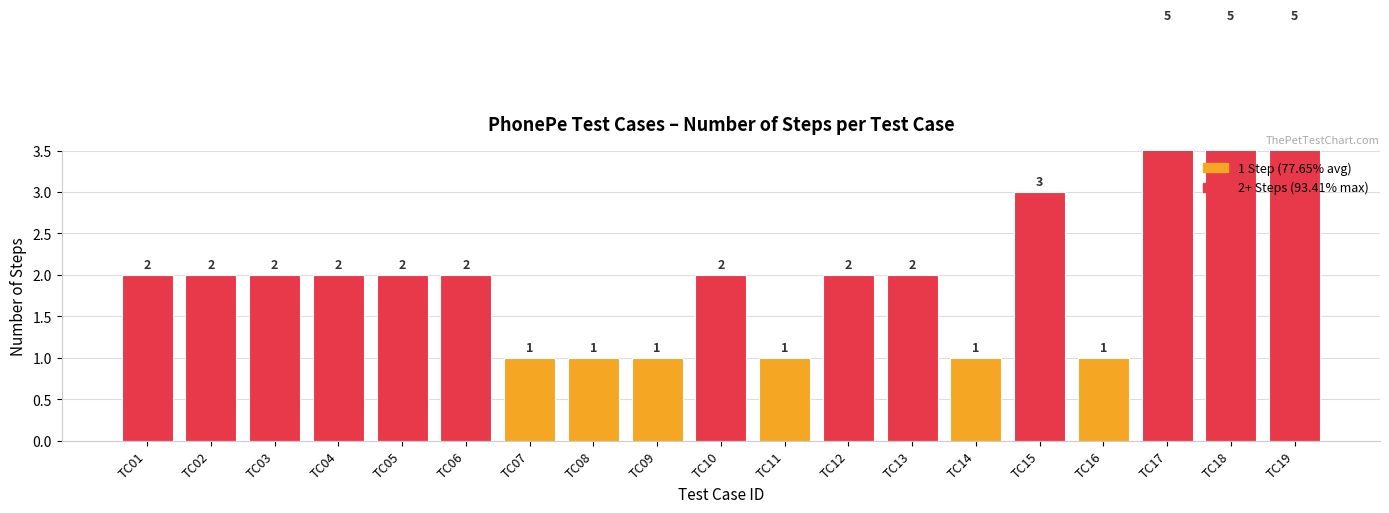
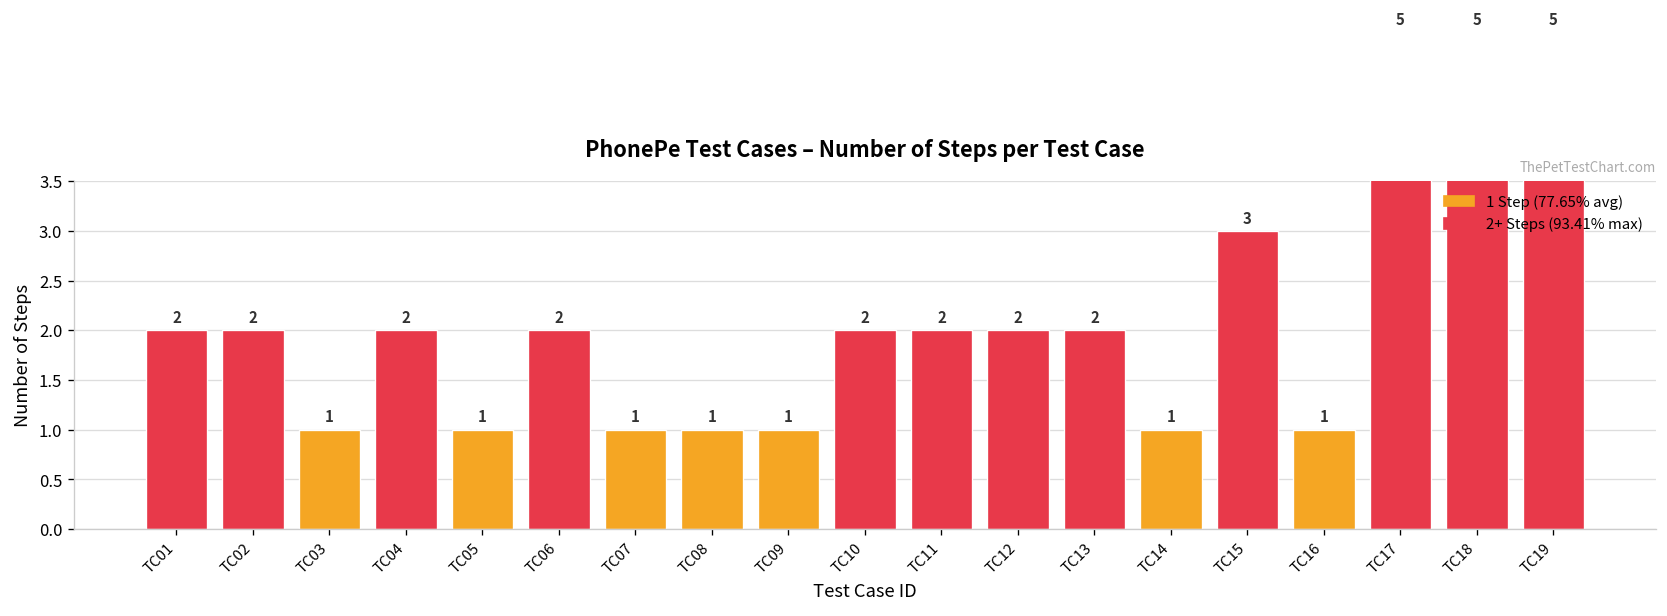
TC03: 2 -> 1
TC05: 2 -> 1
TC11: 1 -> 2
